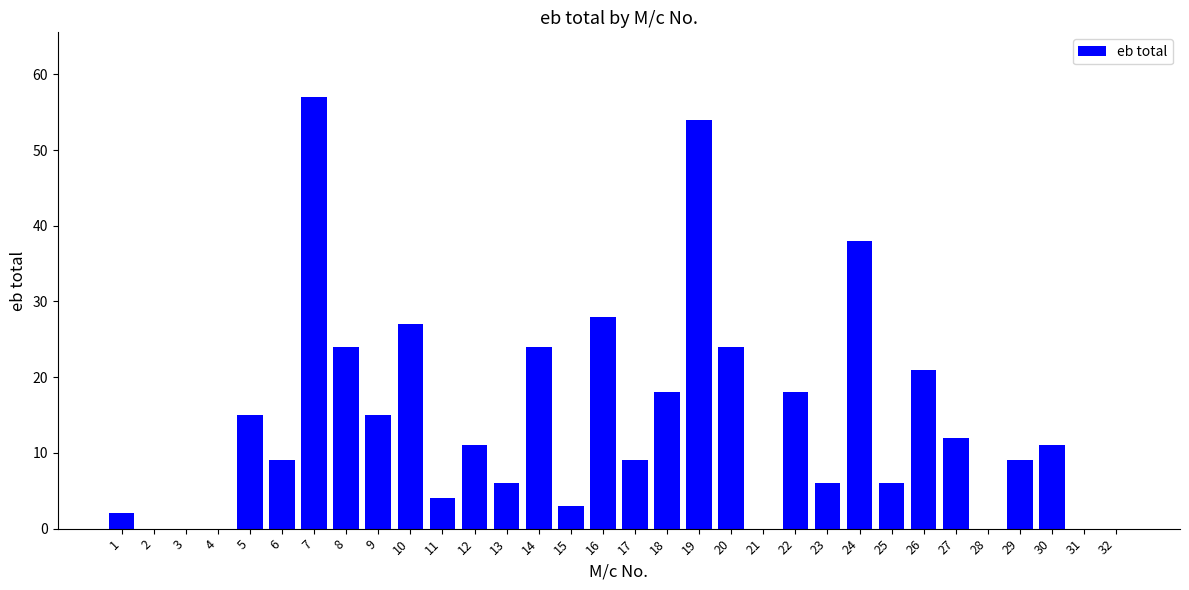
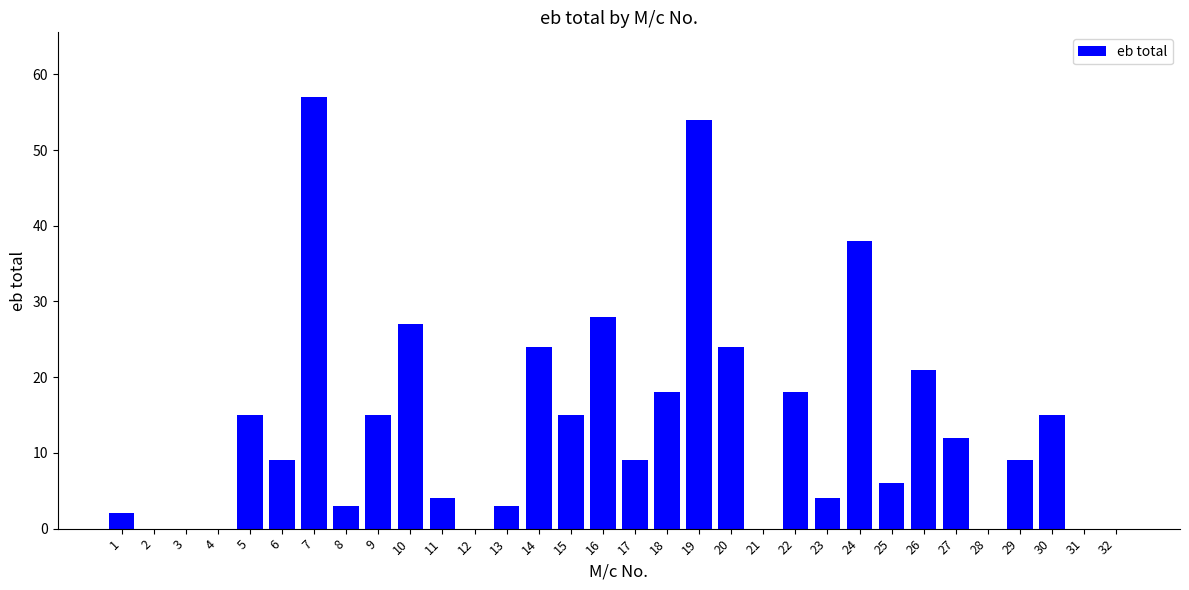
8: 24 -> 3
12: 11 -> 0
13: 6 -> 3
15: 3 -> 15
23: 6 -> 4
30: 11 -> 15
